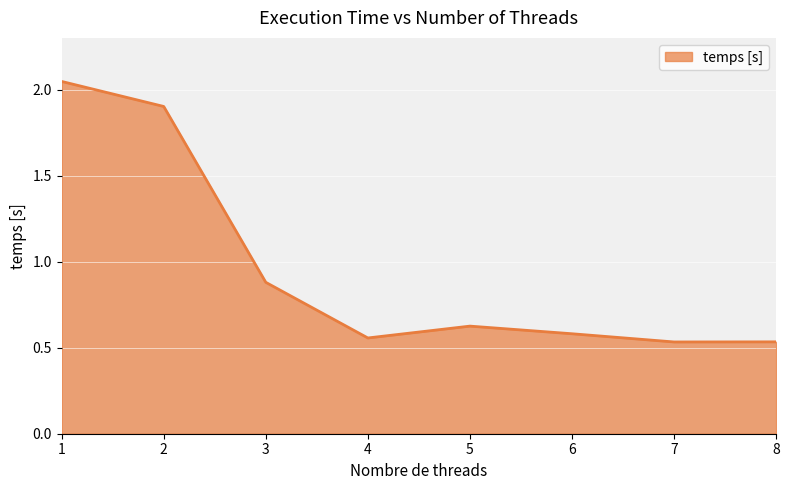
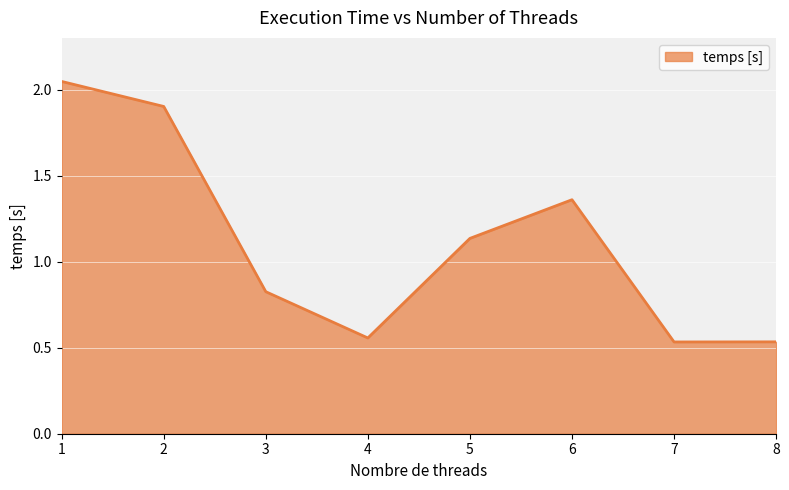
3: 0.88 -> 0.83
5: 0.63 -> 1.13
6: 0.58 -> 1.36
